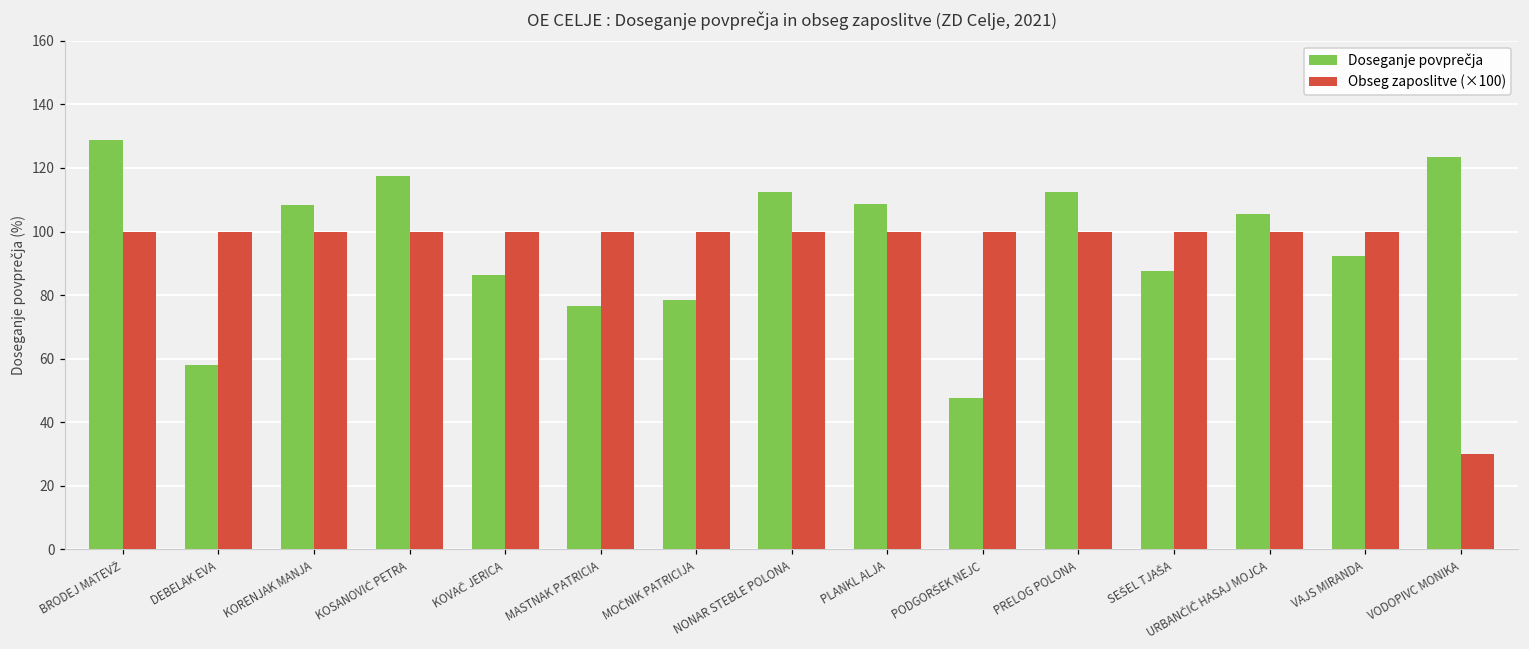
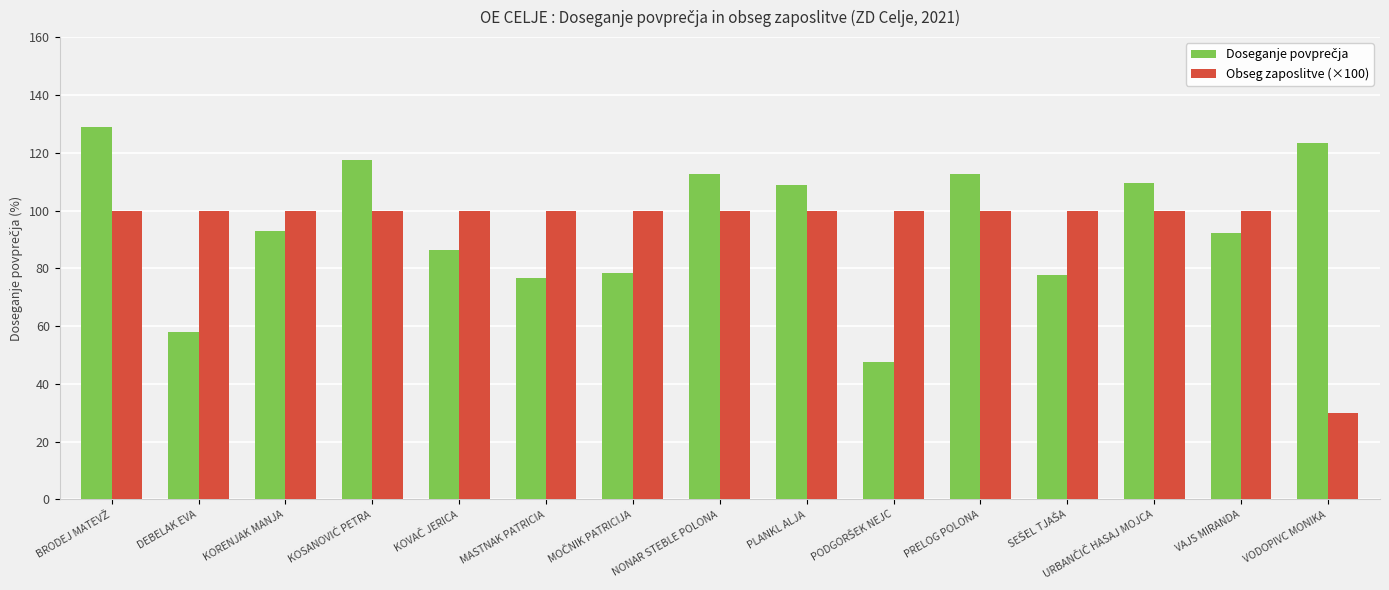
Doseganje povprečja, KORENJAK MANJA: 108 -> 93
Doseganje povprečja, SEŠEL TJAŠA: 88 -> 78
Doseganje povprečja, URBANČIČ HASAJ MOJCA: 105 -> 109
